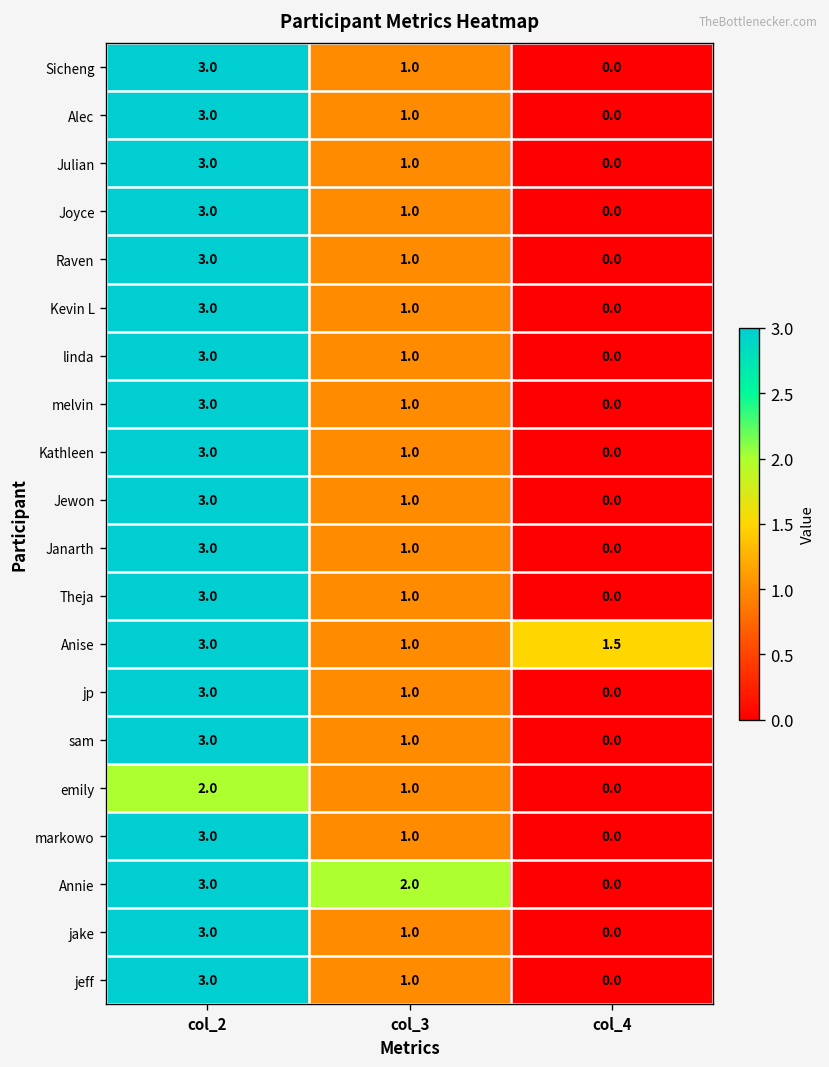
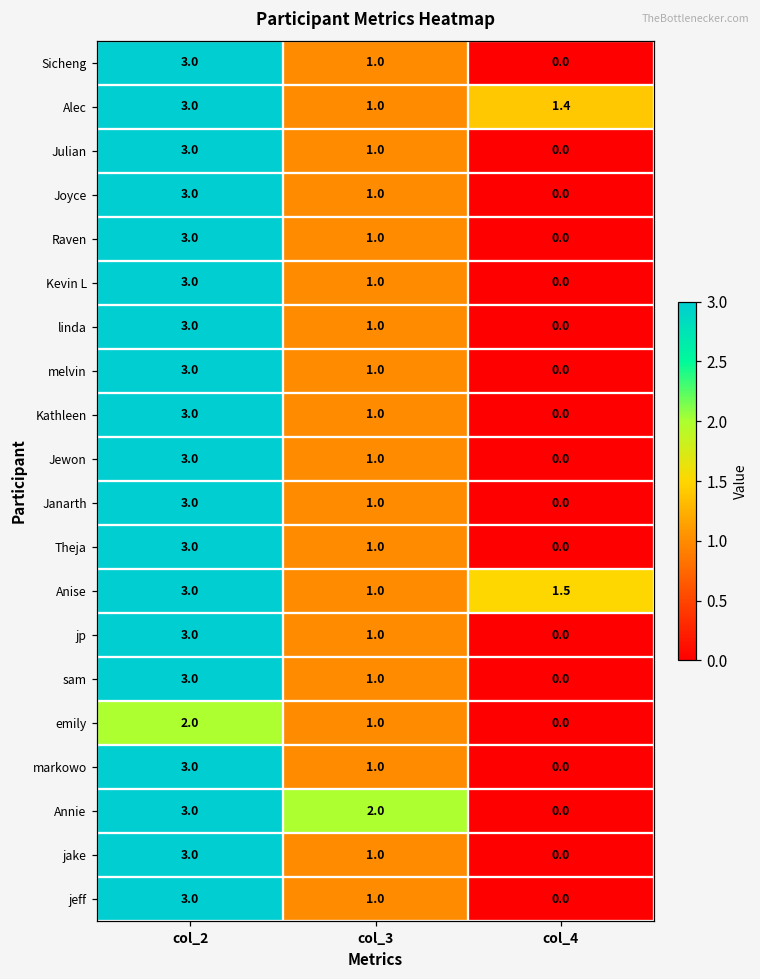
Alec, col_4: 0.0 -> 1.4
